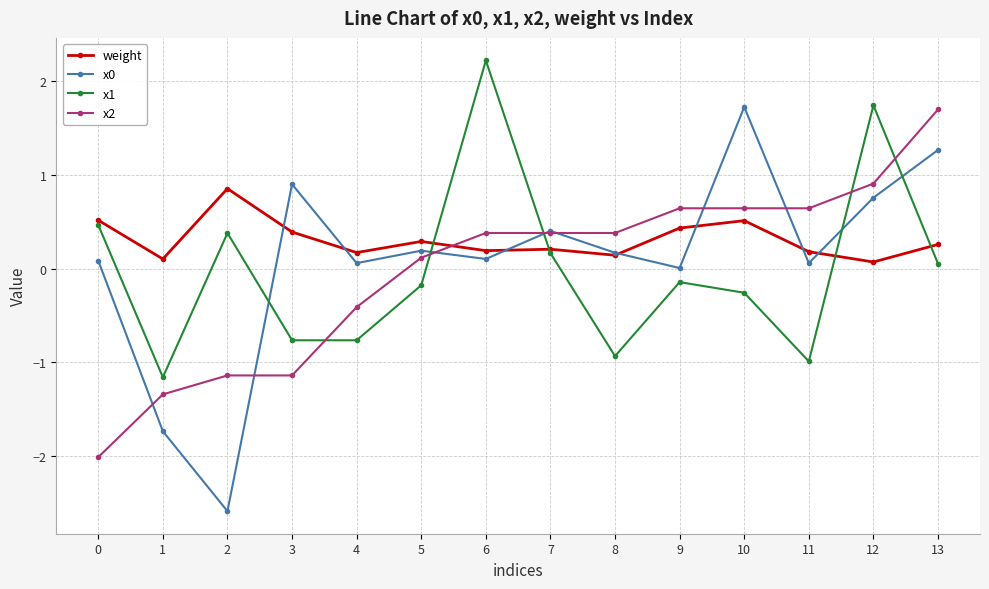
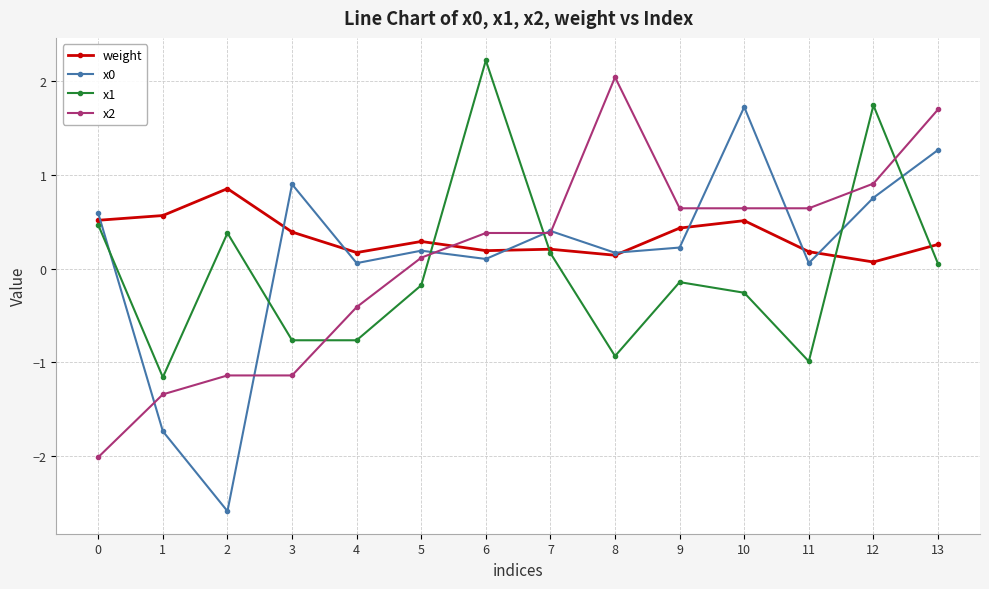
x0, 0: 0.1 -> 0.6
weight, 1: 0.1 -> 0.6
x2, 8: 0.4 -> 2.0
x0, 9: 0.0 -> 0.2
